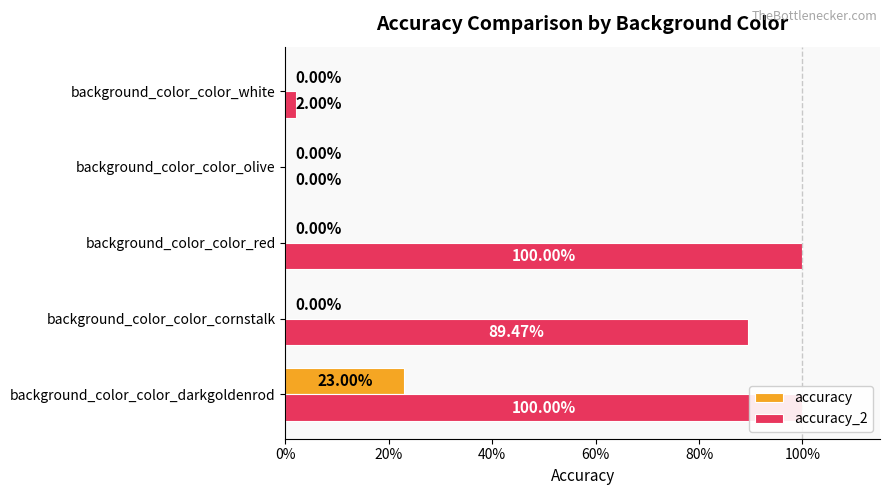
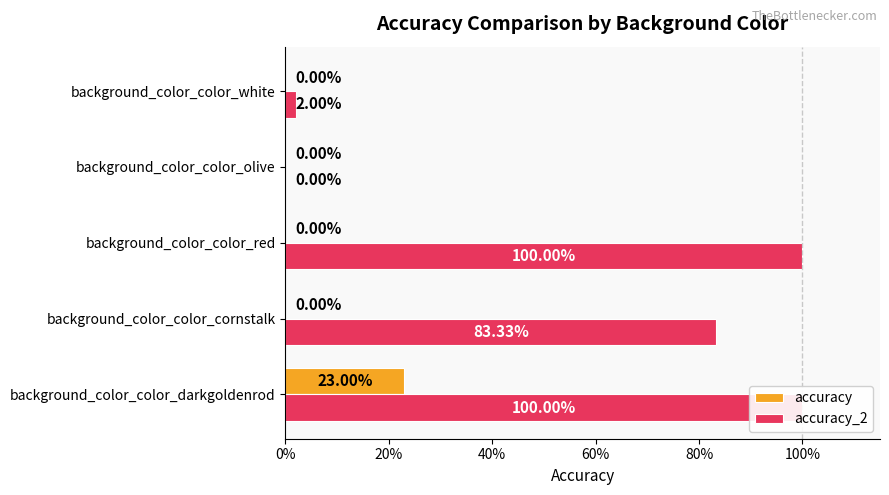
accuracy_2, background_color_color_cornstalk: 89.47% -> 83.33%
